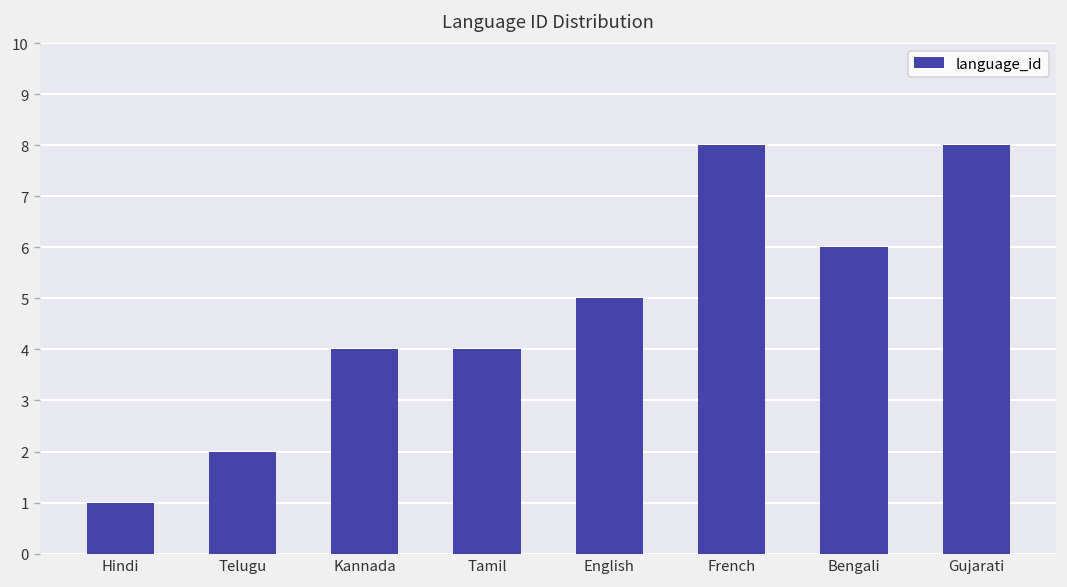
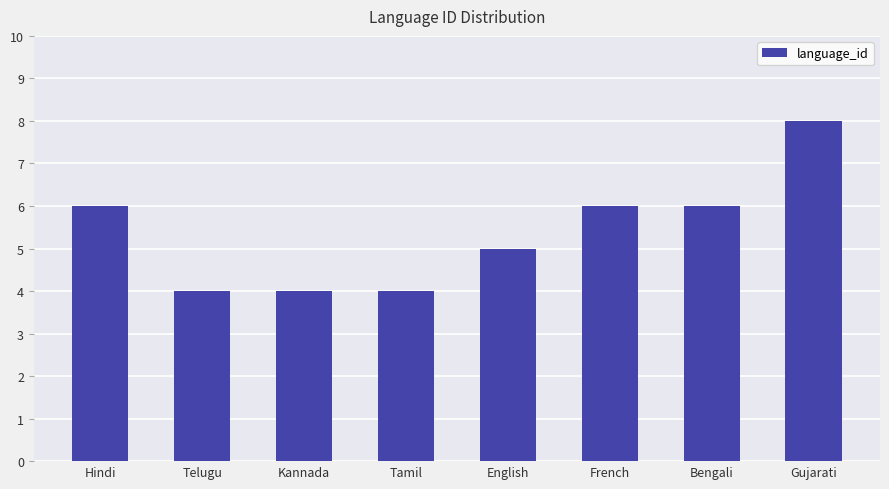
Hindi: 1 -> 6
Telugu: 2 -> 4
French: 8 -> 6
